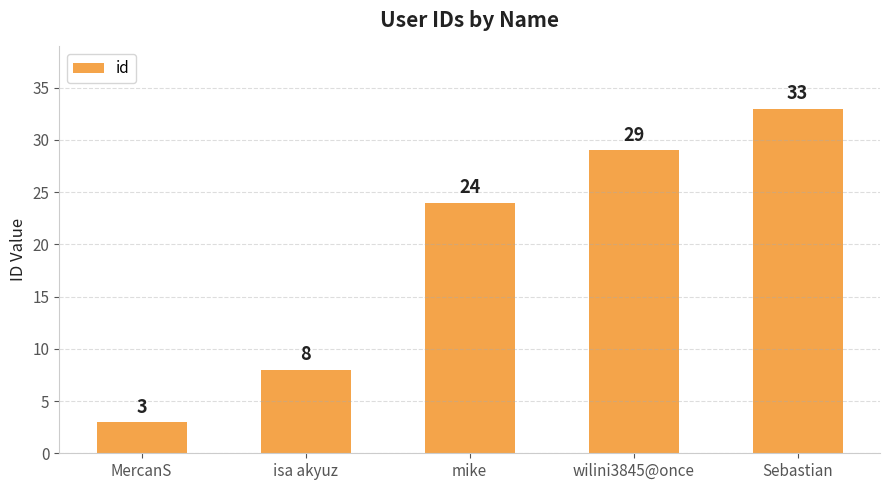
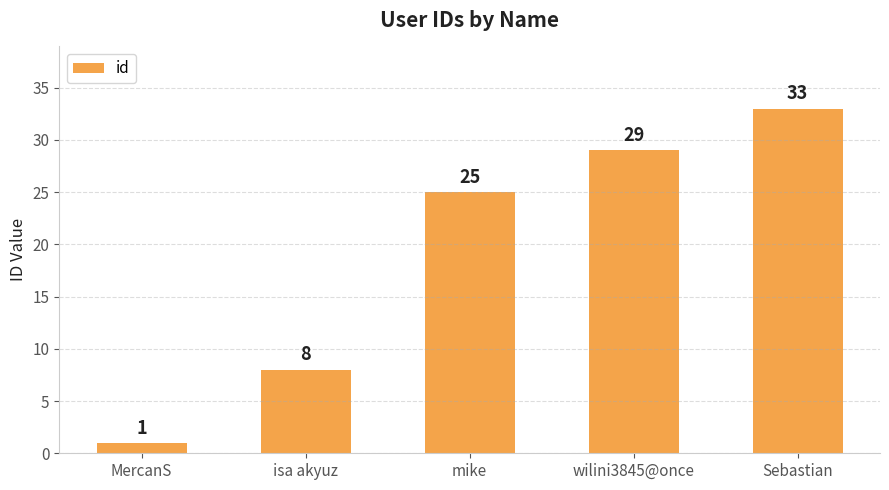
MercanS: 3 -> 1
mike: 24 -> 25
